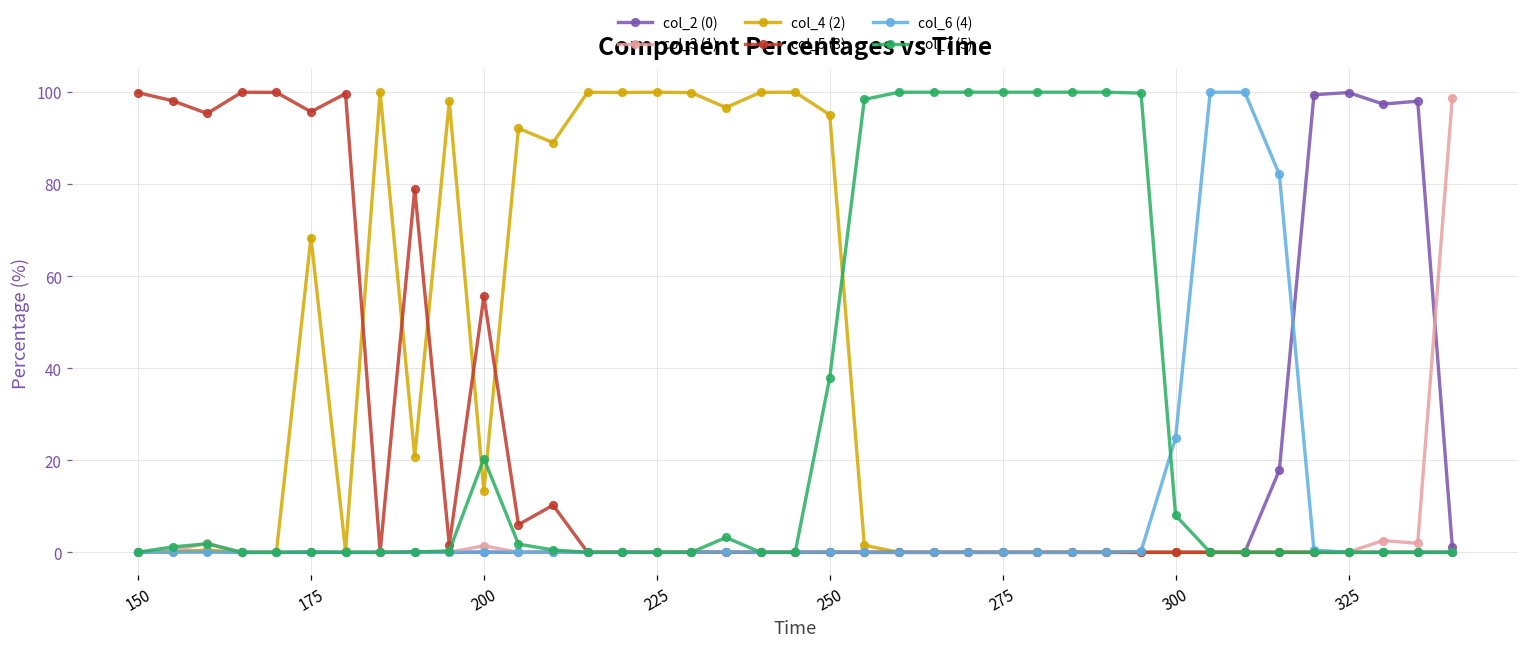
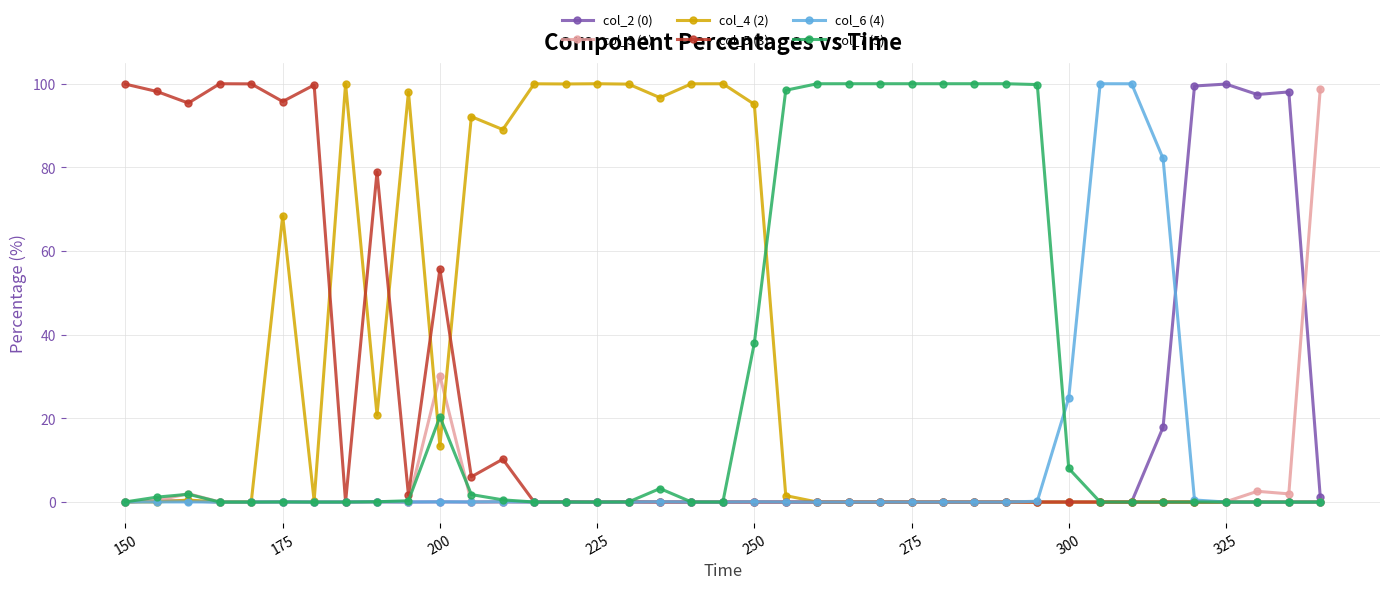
col_3 (1), 200: 1 -> 30
